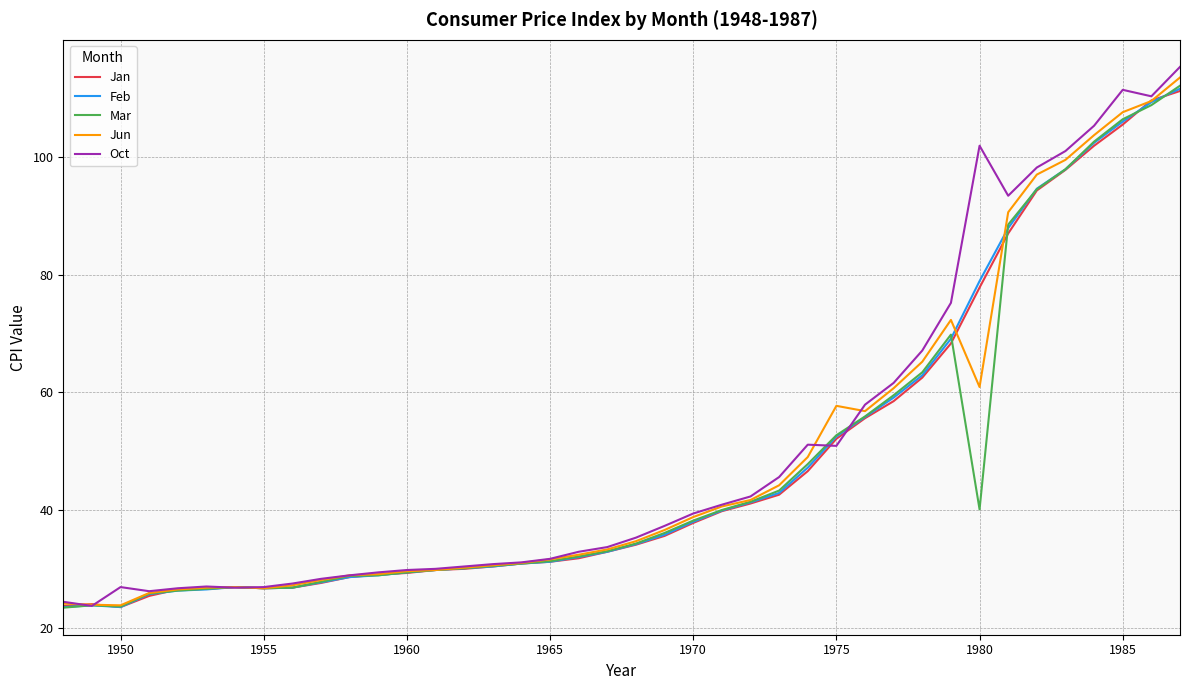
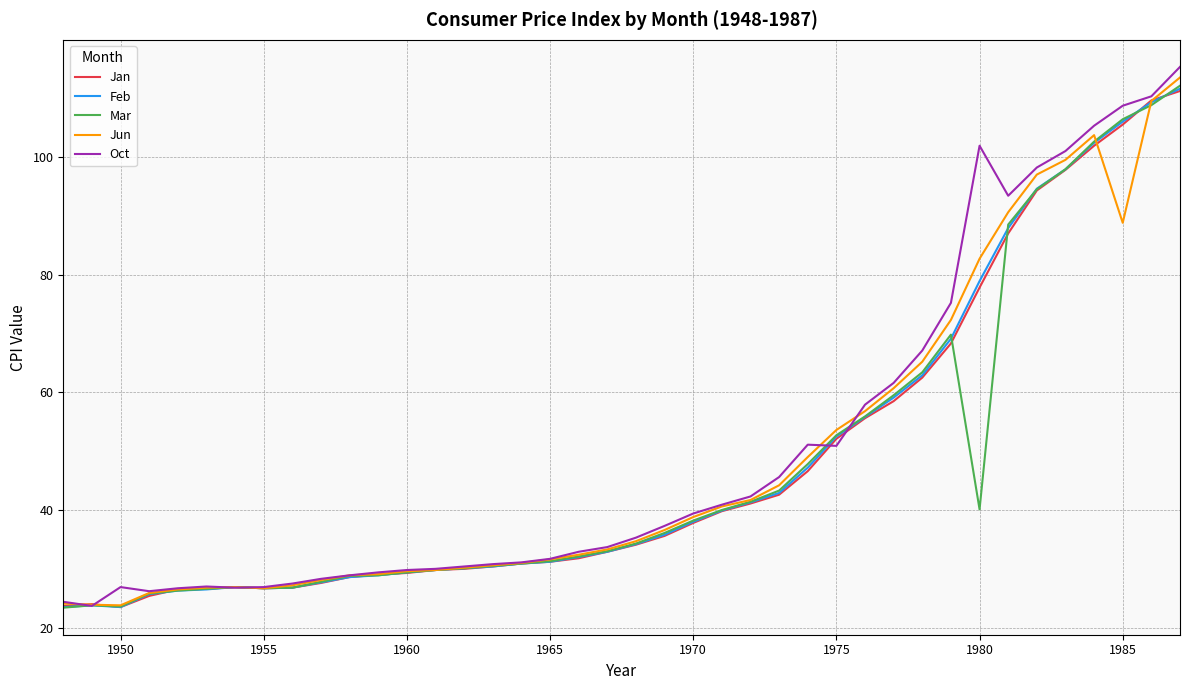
Jun, 1975: 58 -> 54
Jun, 1980: 61 -> 83
Jun, 1985: 108 -> 89
Oct, 1985: 111 -> 109
